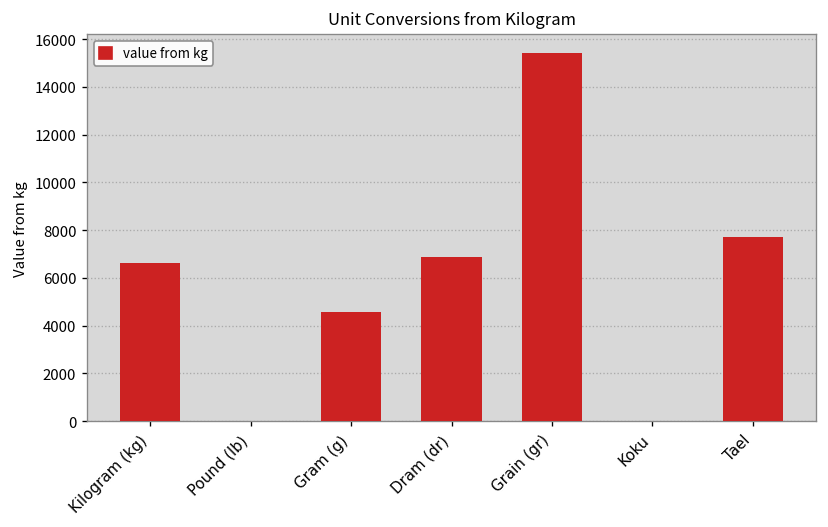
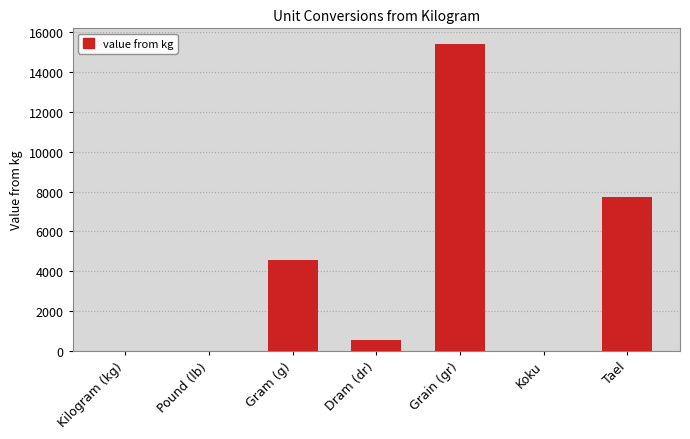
Kilogram (kg): 6600 -> 0
Dram (dr): 6900 -> 600
